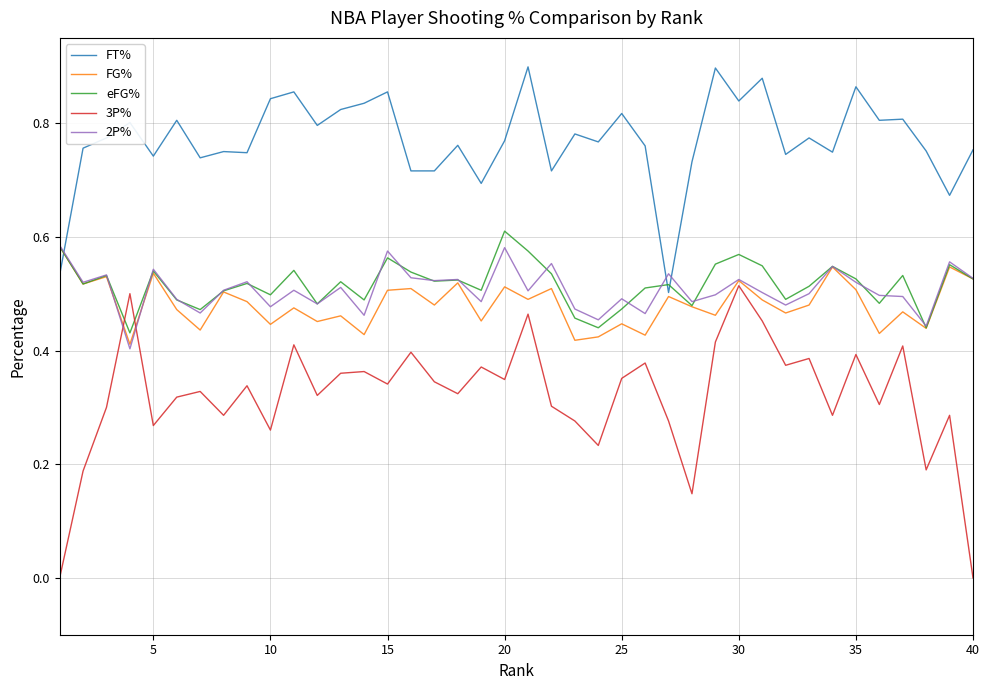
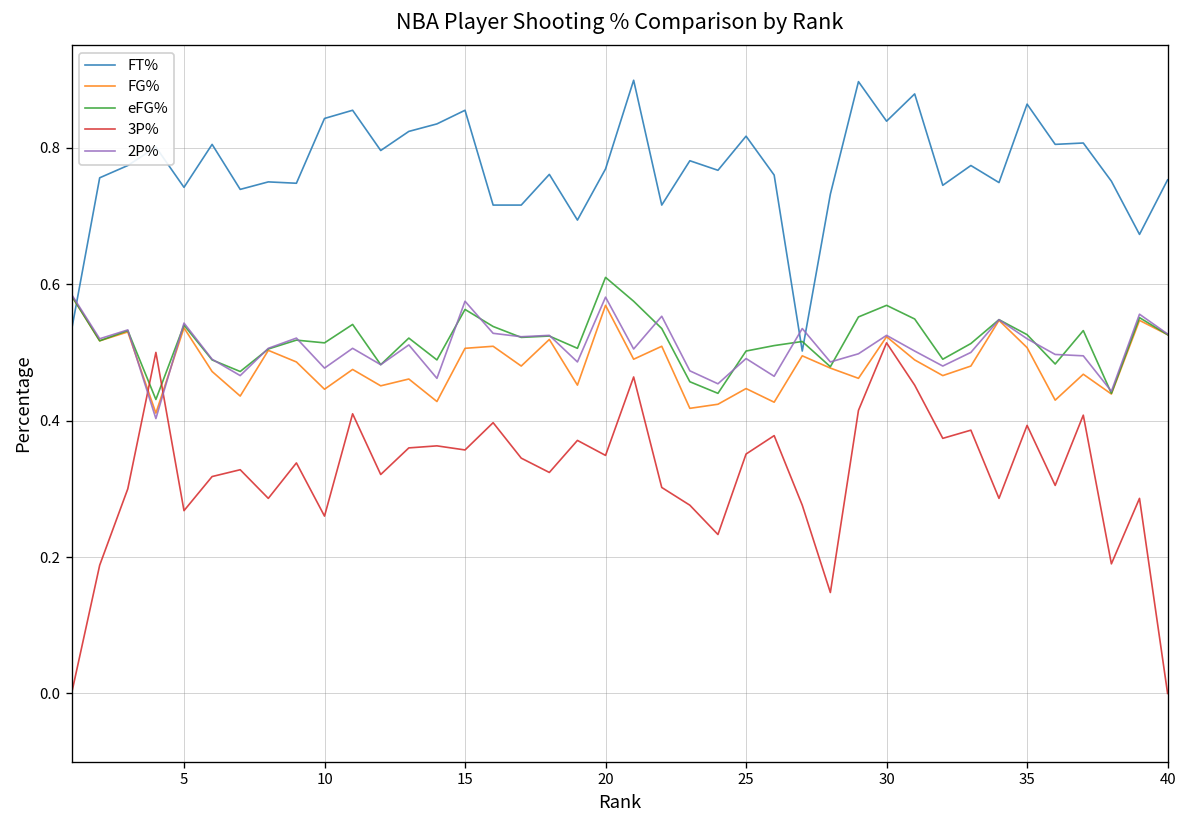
eFG%, 10: 0.50 -> 0.51
3P%, 15: 0.34 -> 0.36
FG%, 20: 0.51 -> 0.57
eFG%, 25: 0.47 -> 0.50
